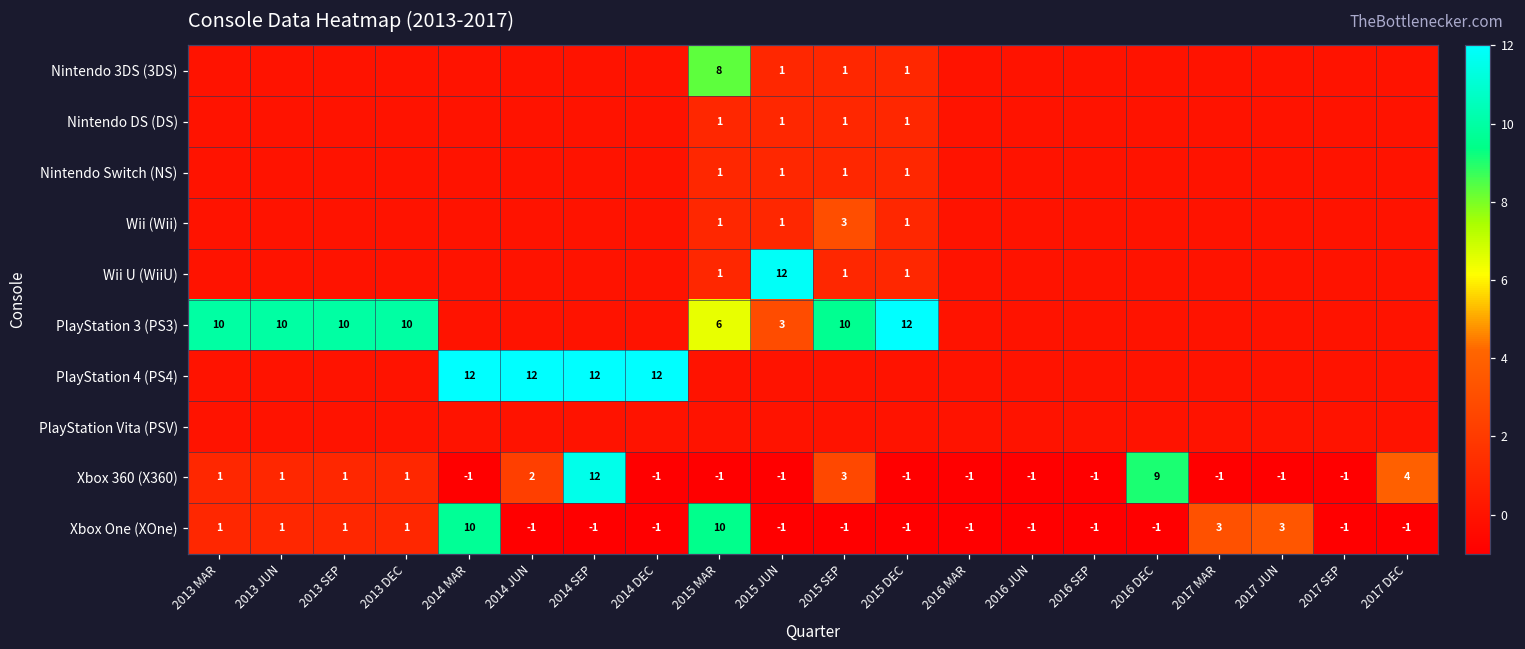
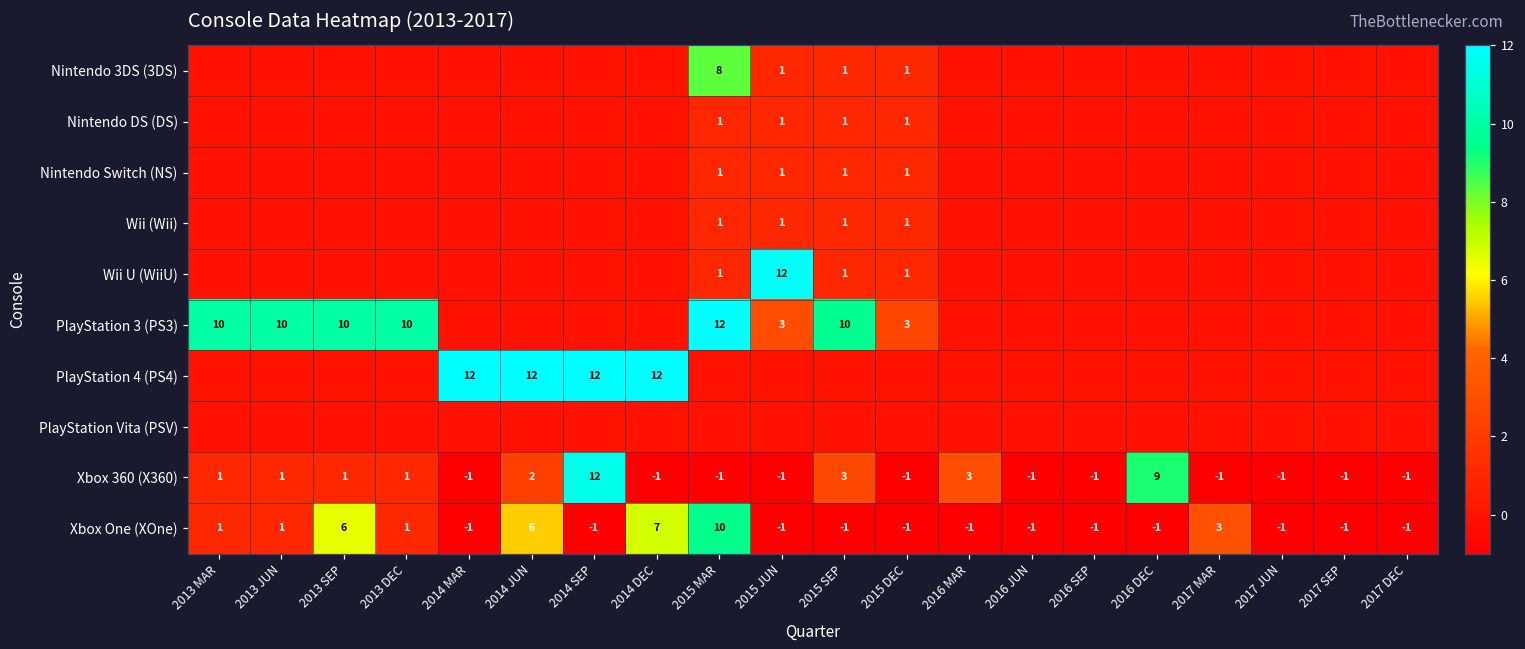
Wii (Wii), 2015 SEP: 3 -> 1
PlayStation 3 (PS3), 2015 MAR: 6 -> 12
PlayStation 3 (PS3), 2015 DEC: 12 -> 3
Xbox 360 (X360), 2016 MAR: -1 -> 3
Xbox 360 (X360), 2017 DEC: 4 -> -1
Xbox One (XOne), 2013 SEP: 1 -> 6
Xbox One (XOne), 2014 MAR: 10 -> -1
Xbox One (XOne), 2014 JUN: -1 -> 6
Xbox One (XOne), 2014 DEC: -1 -> 7
Xbox One (XOne), 2017 JUN: 3 -> -1
